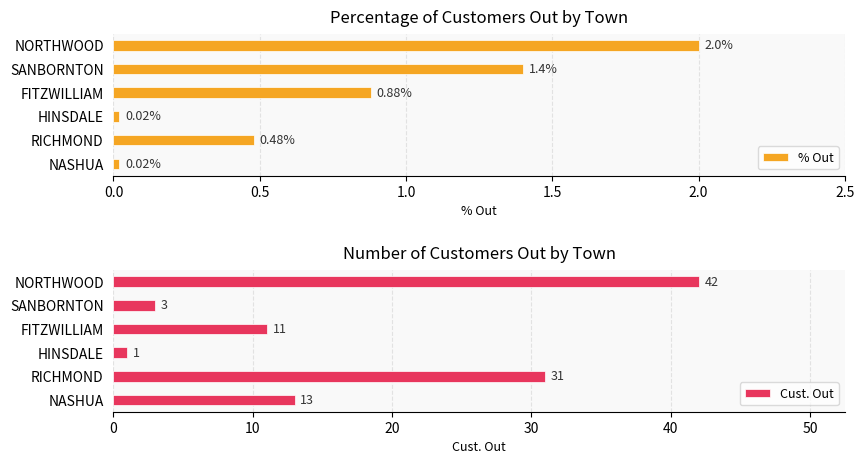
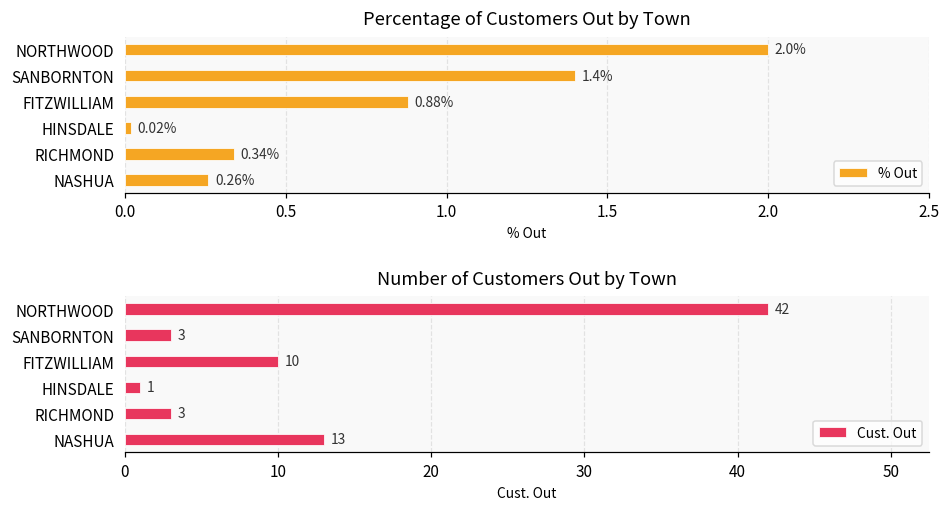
Percentage of Customers Out by Town, RICHMOND: 0.48% -> 0.34%
Percentage of Customers Out by Town, NASHUA: 0.02% -> 0.26%
Number of Customers Out by Town, FITZWILLIAM: 11 -> 10
Number of Customers Out by Town, RICHMOND: 31 -> 3
